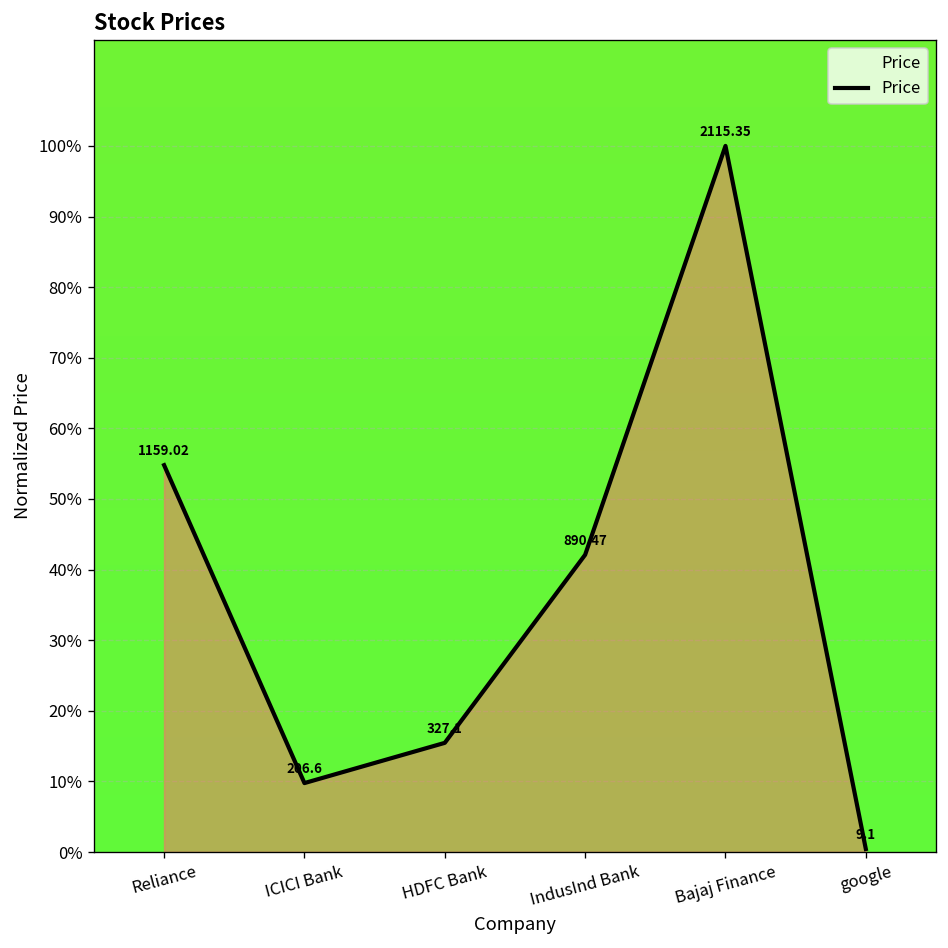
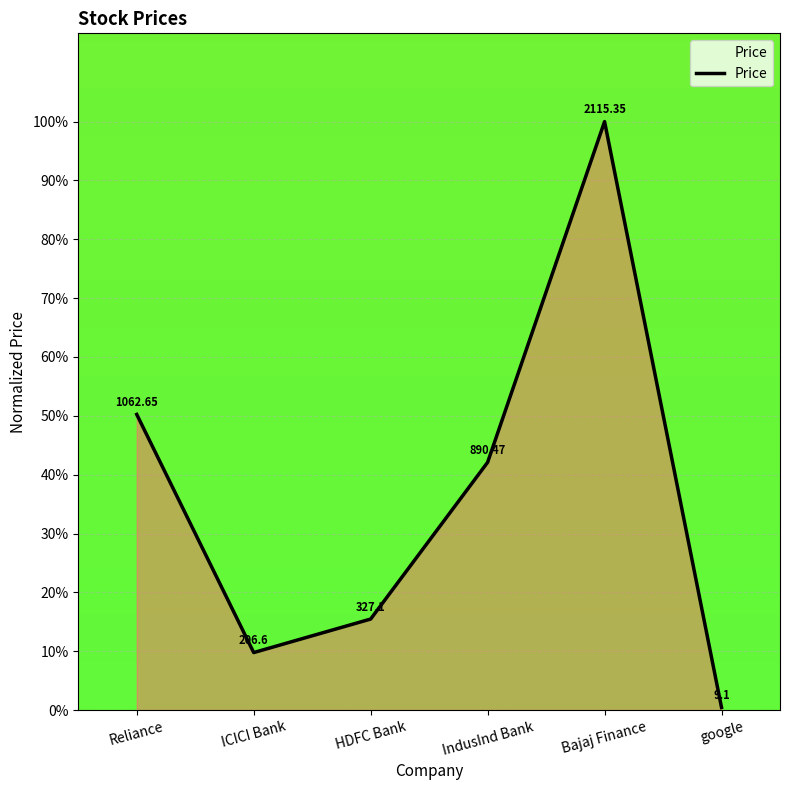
Reliance: 1159.02 -> 1062.65
